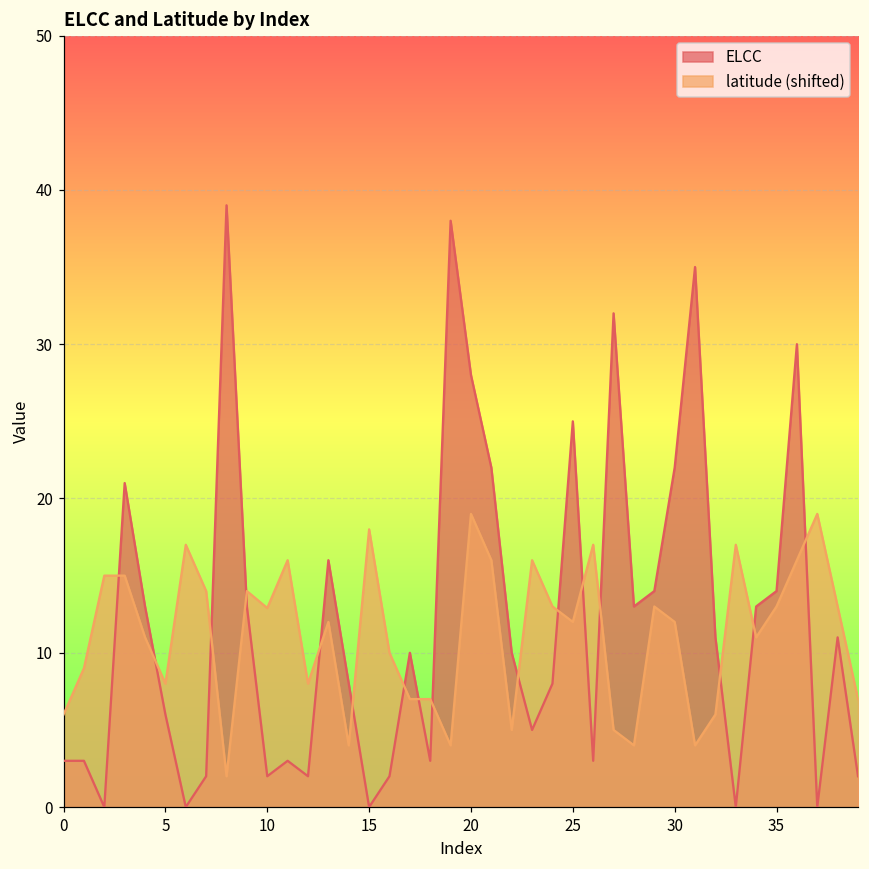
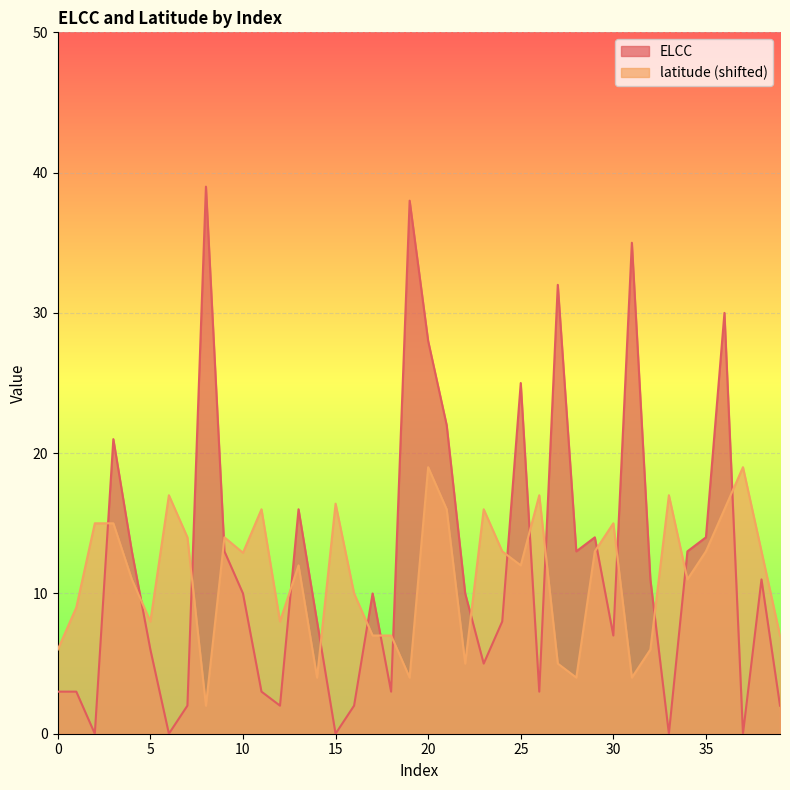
ELCC, 10: 2 -> 10
latitude (shifted), 15: 18.0 -> 16.4
ELCC, 30: 22 -> 7
latitude (shifted), 30: 12.0 -> 15.0
